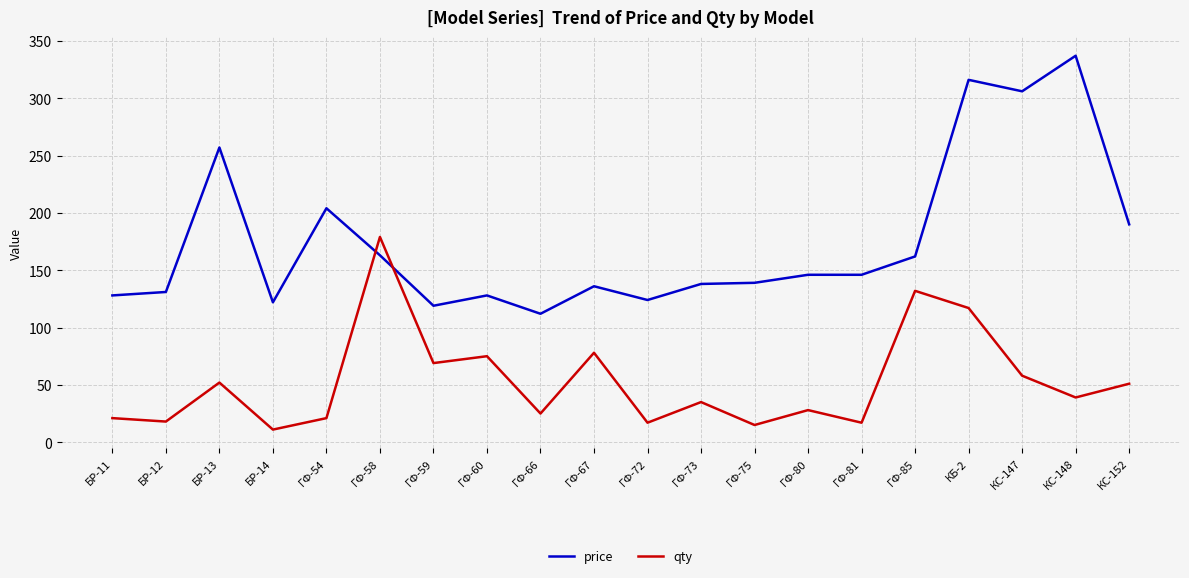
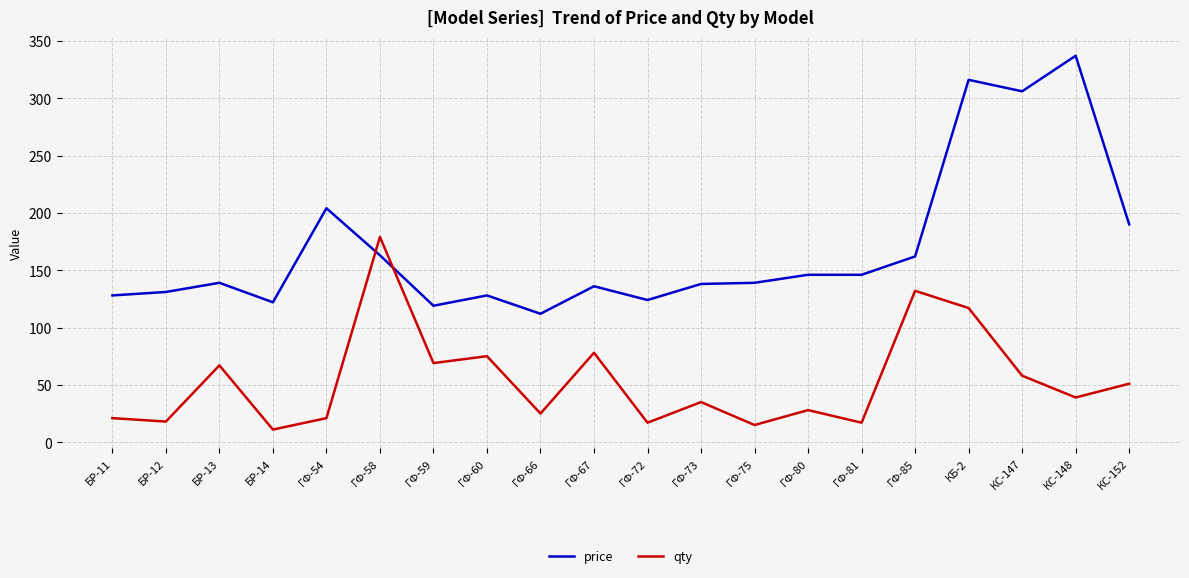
price, БР-13: 257 -> 139
qty, БР-13: 52 -> 67
